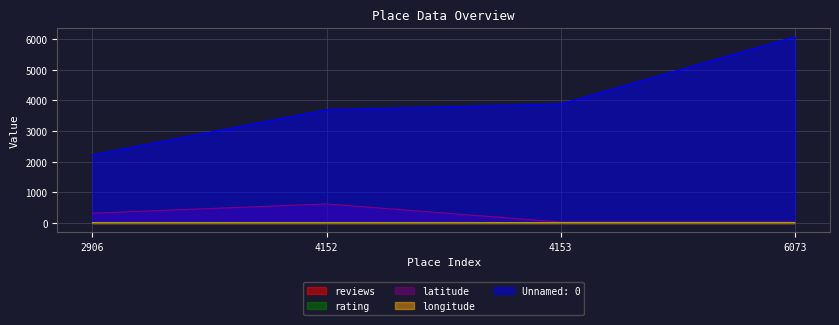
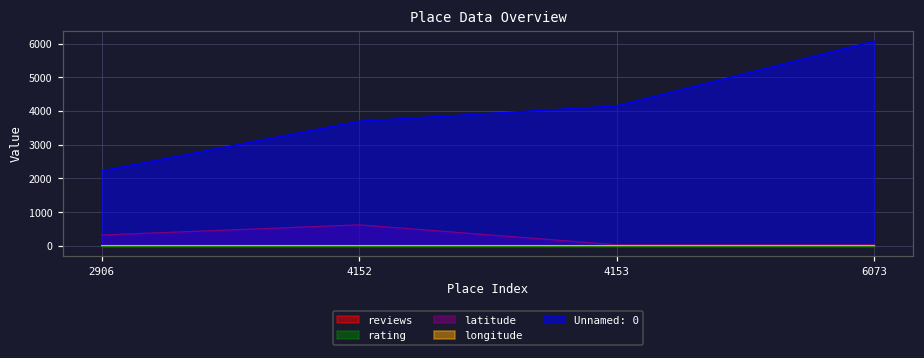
Unnamed: 0, 4153: 3900 -> 4200
